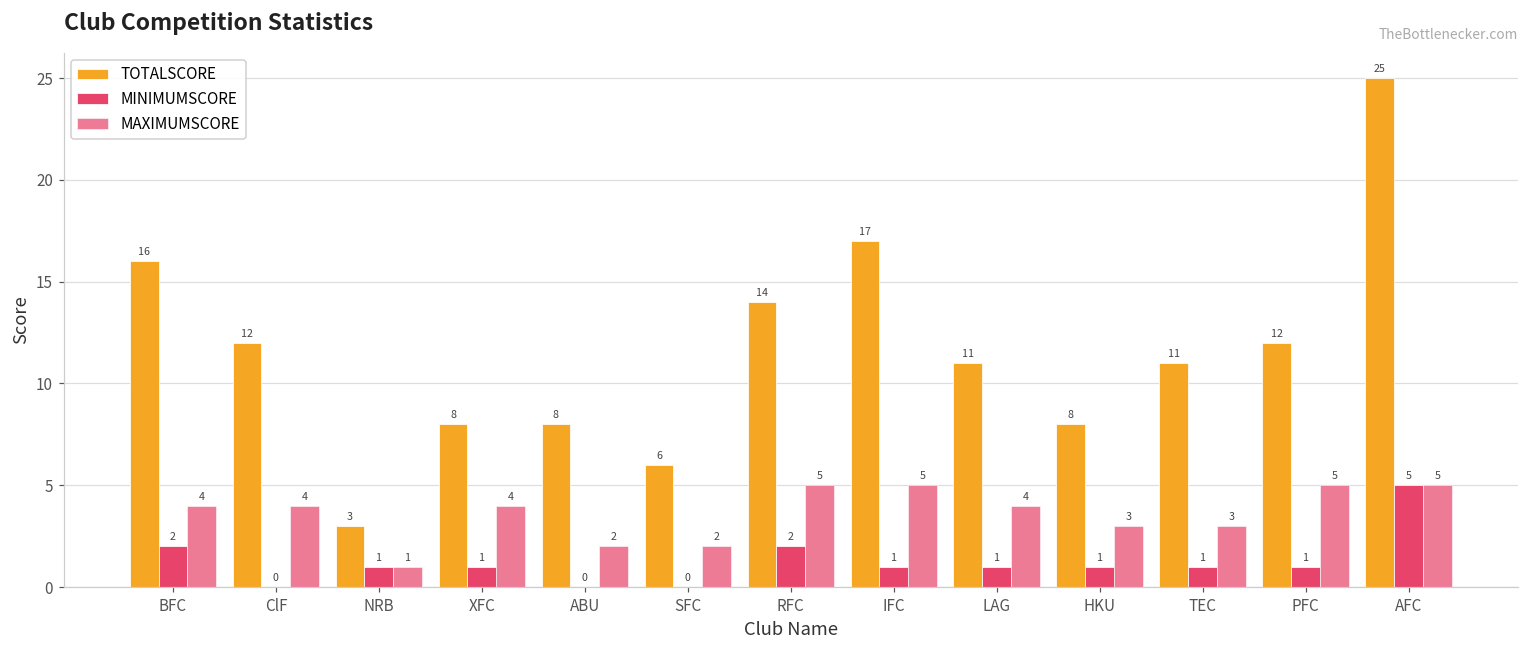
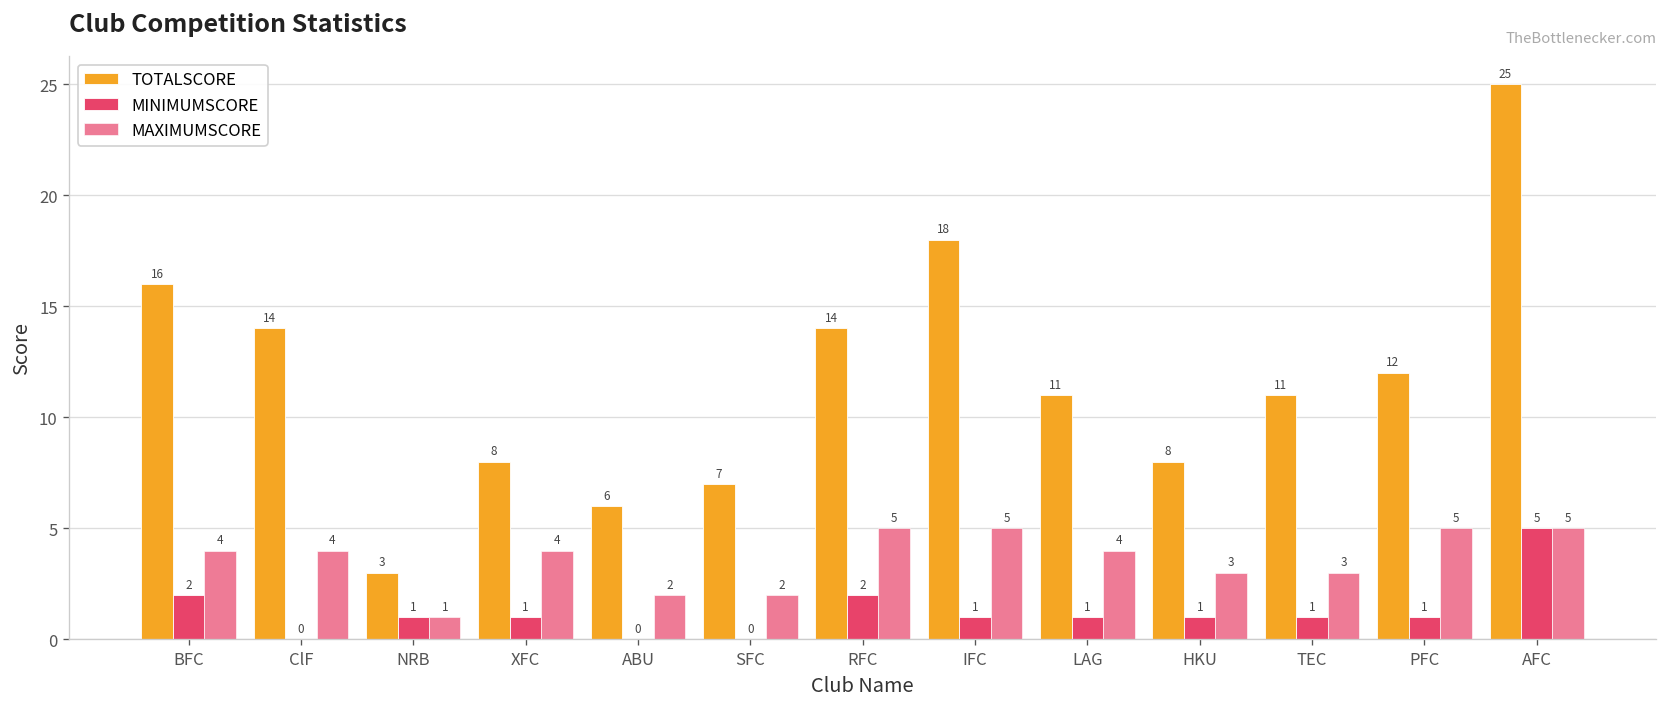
TOTALSCORE, ClF: 12 -> 14
TOTALSCORE, ABU: 8 -> 6
TOTALSCORE, SFC: 6 -> 7
TOTALSCORE, IFC: 17 -> 18
